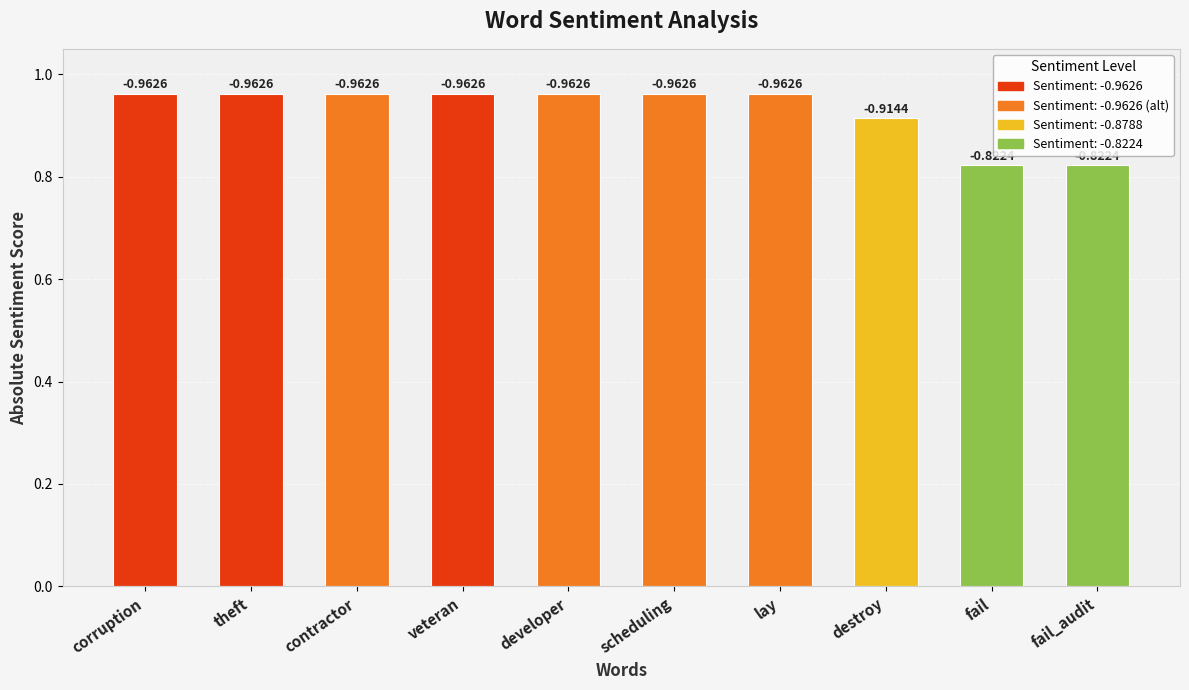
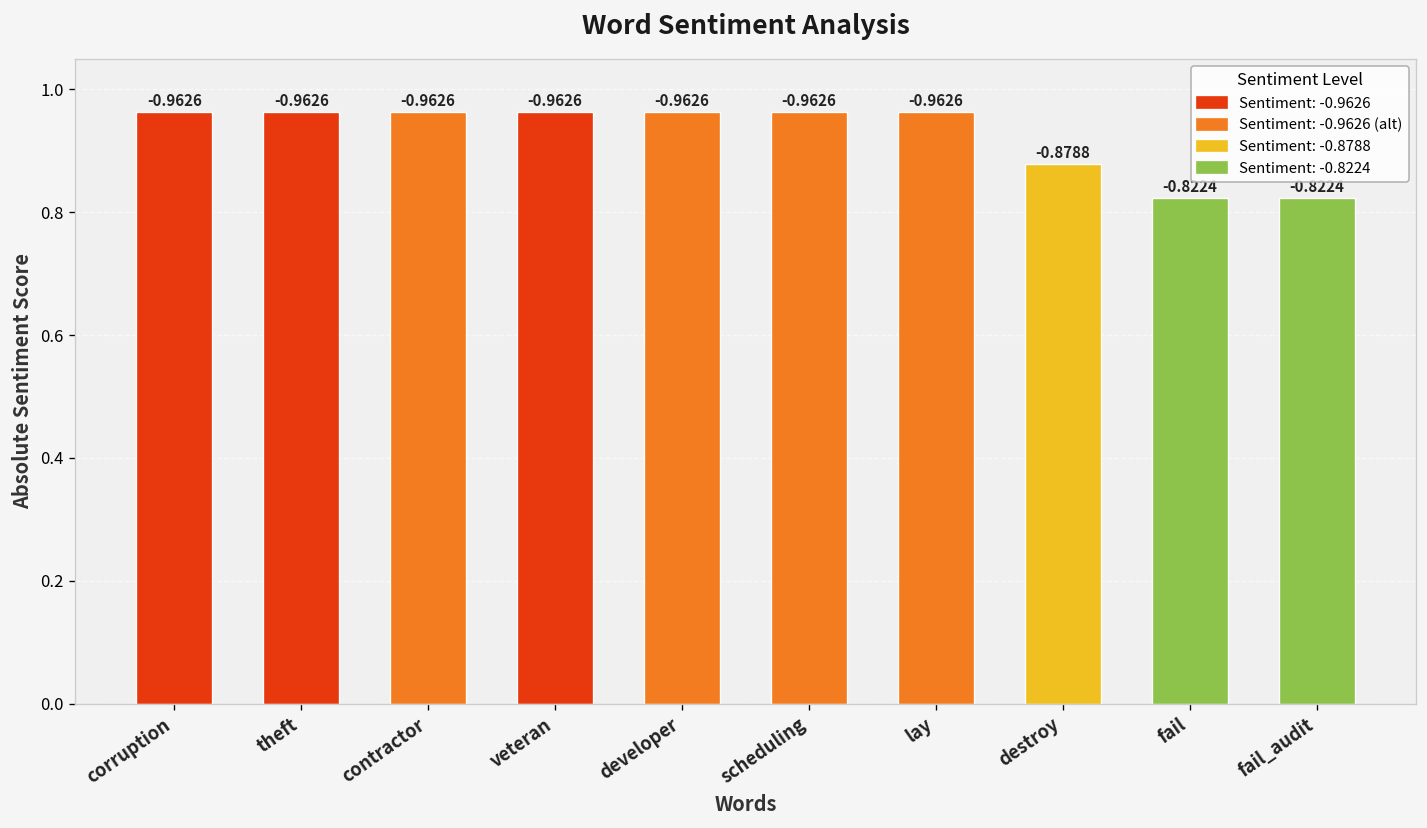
destroy: -0.9144 -> -0.8788
